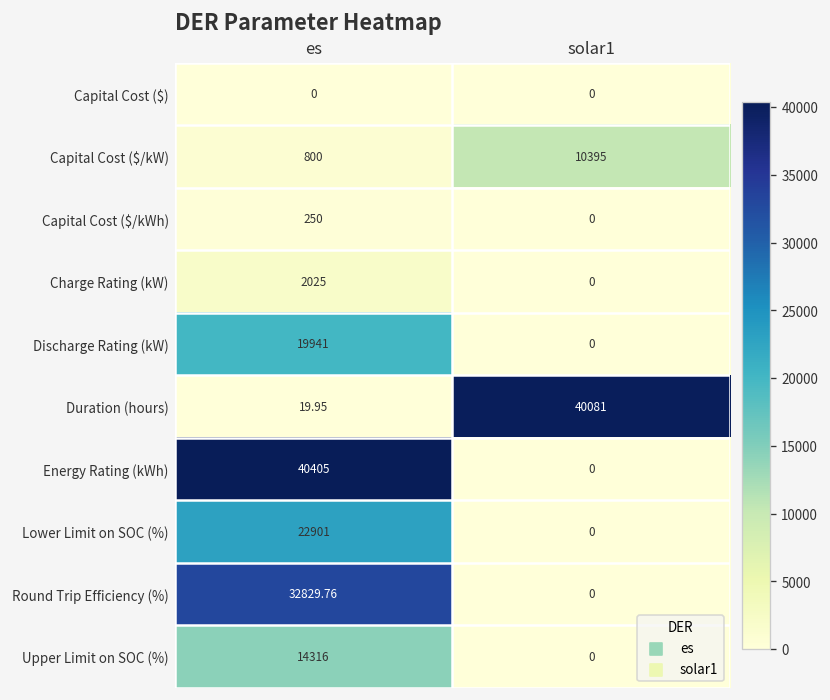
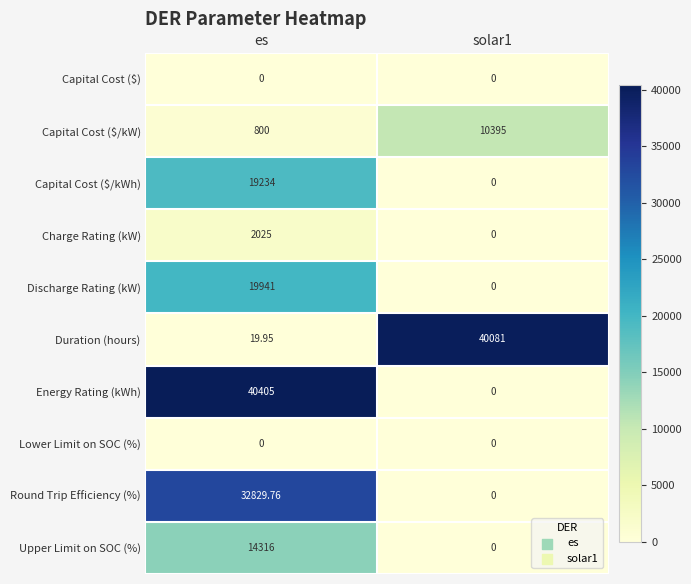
Capital Cost ($/kWh), es: 250 -> 19234
Lower Limit on SOC (%), es: 22901 -> 0
